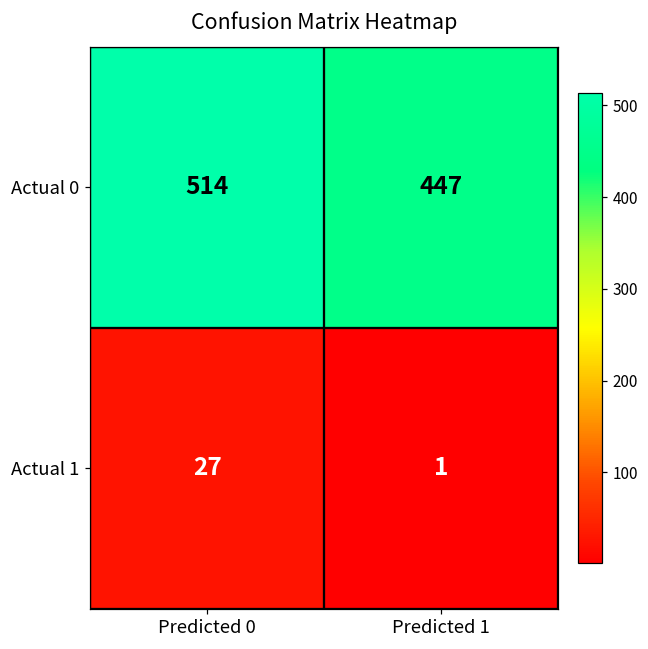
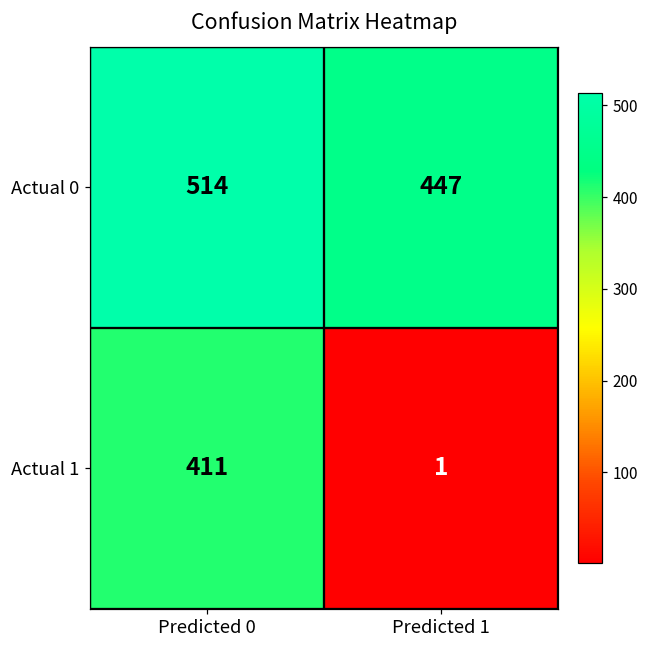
Actual 1, Predicted 0: 27 -> 411
